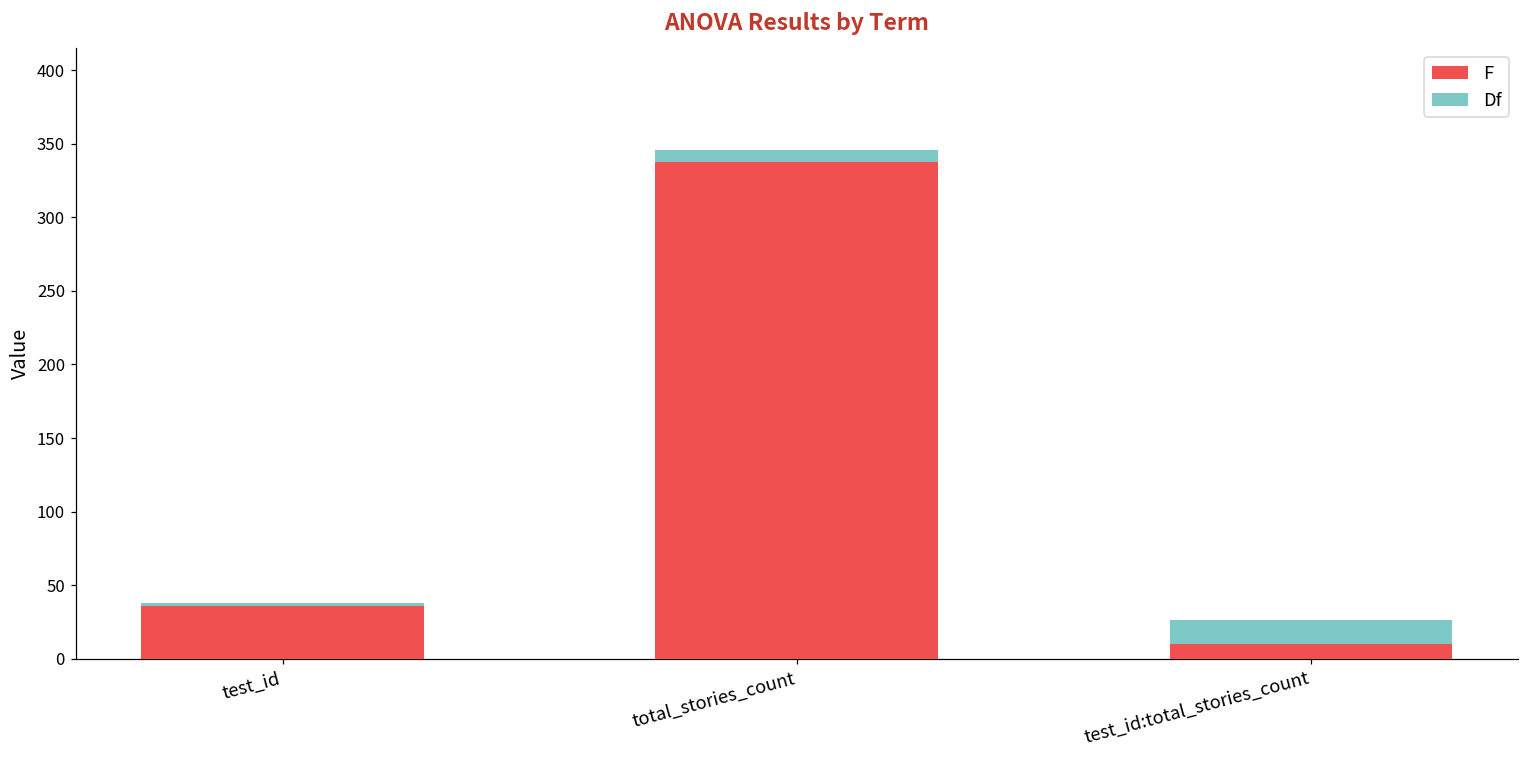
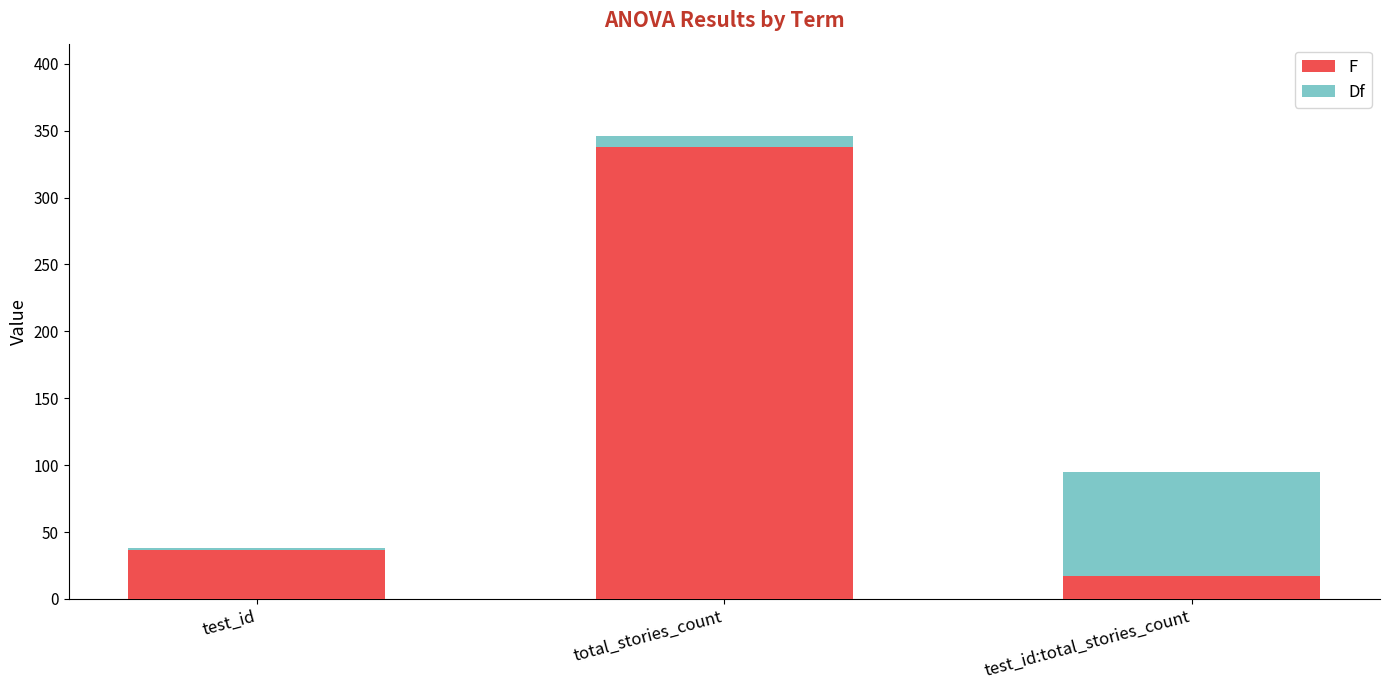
F, test_id:total_stories_count: 10 -> 17
Df, test_id:total_stories_count: 16 -> 78
